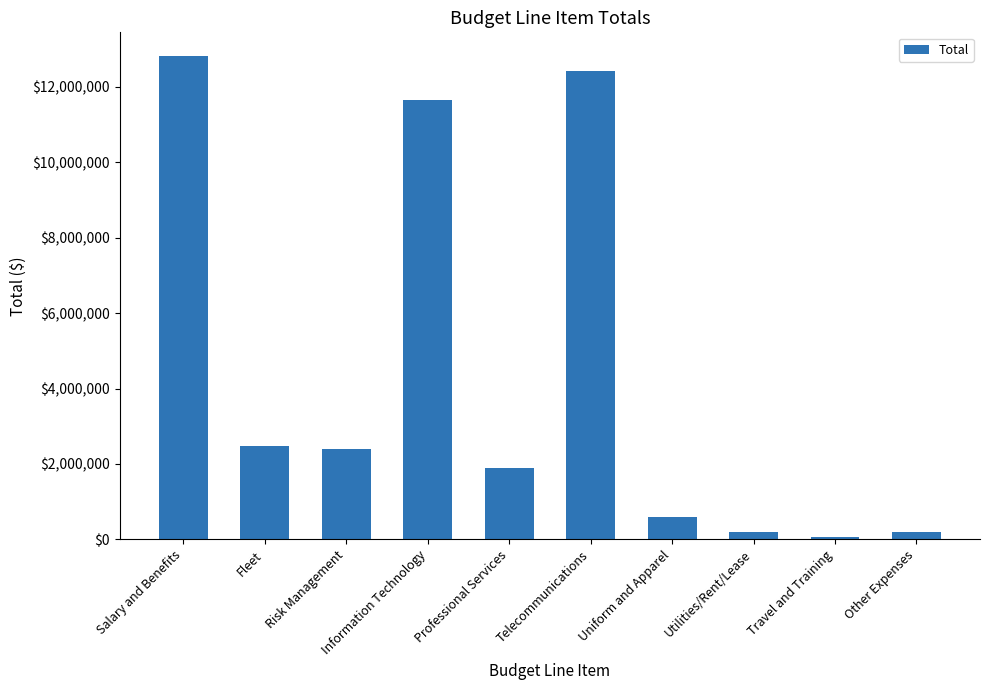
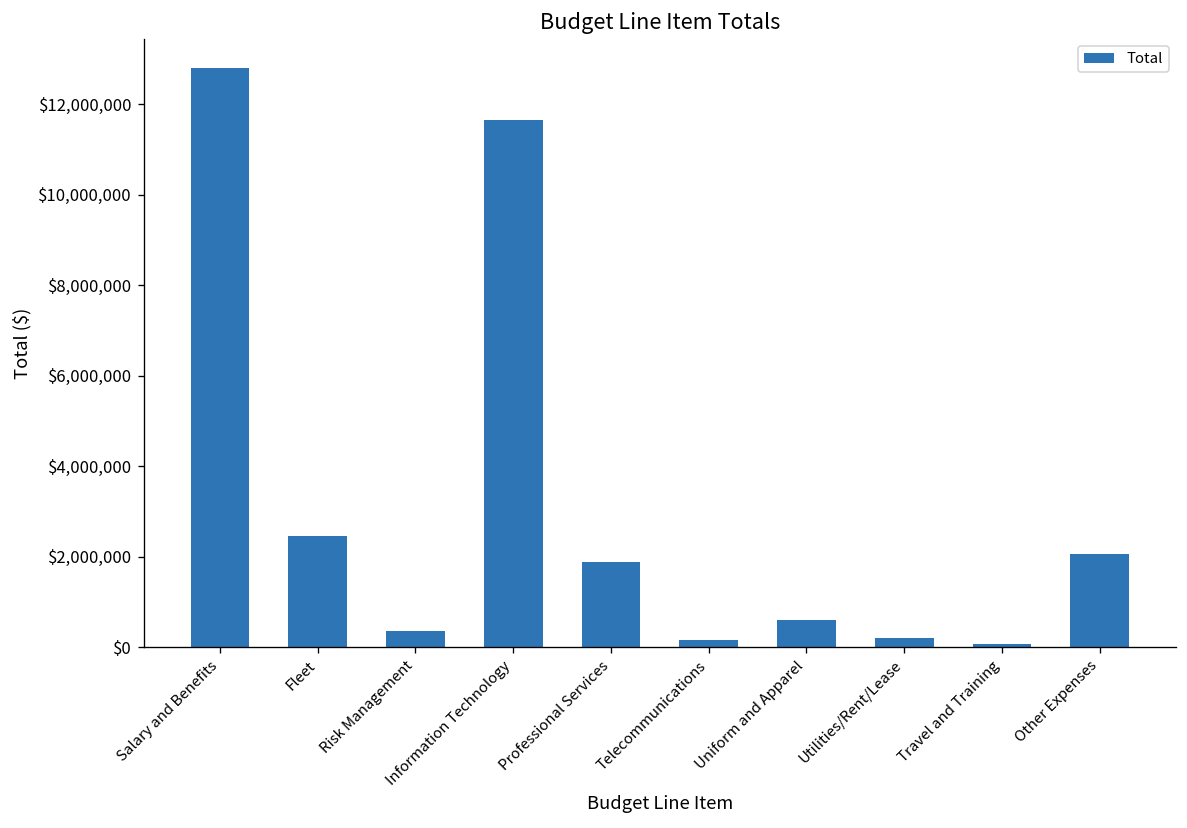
Risk Management: $2,400,000 -> $400,000
Telecommunications: $12,400,000 -> $200,000
Other Expenses: $200,000 -> $2,100,000
